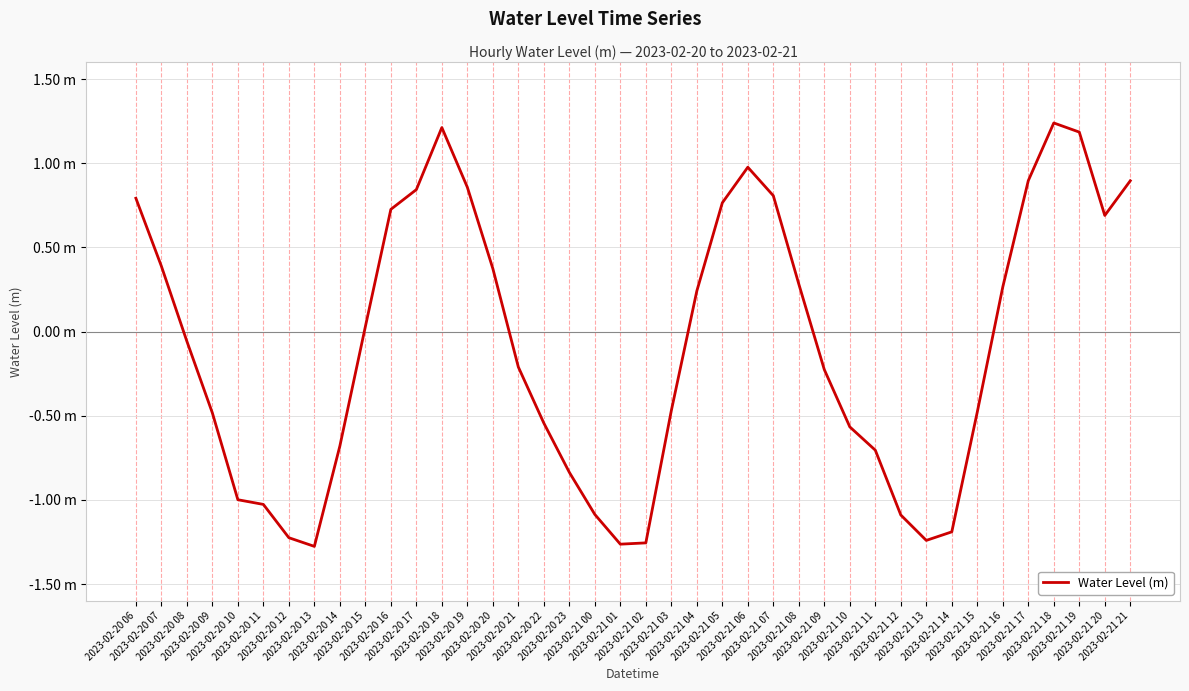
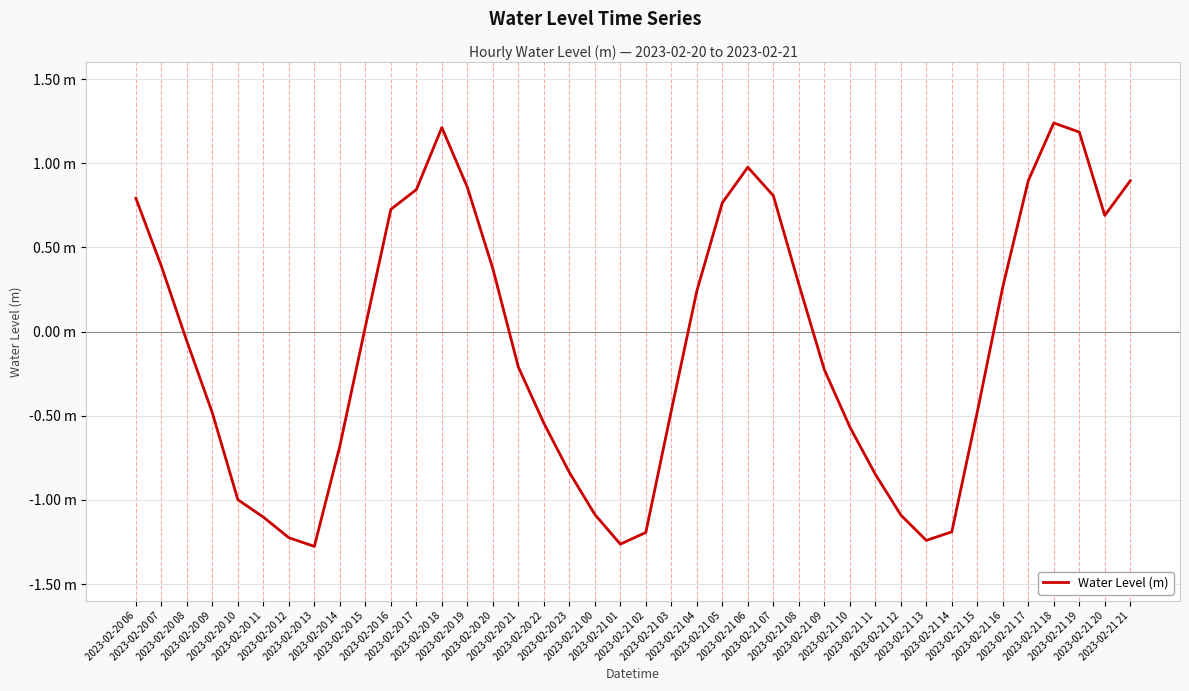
2023-02-20 11: -1.03 m -> -1.10 m
2023-02-21 02: -1.26 m -> -1.19 m
2023-02-21 11: -0.70 m -> -0.85 m
